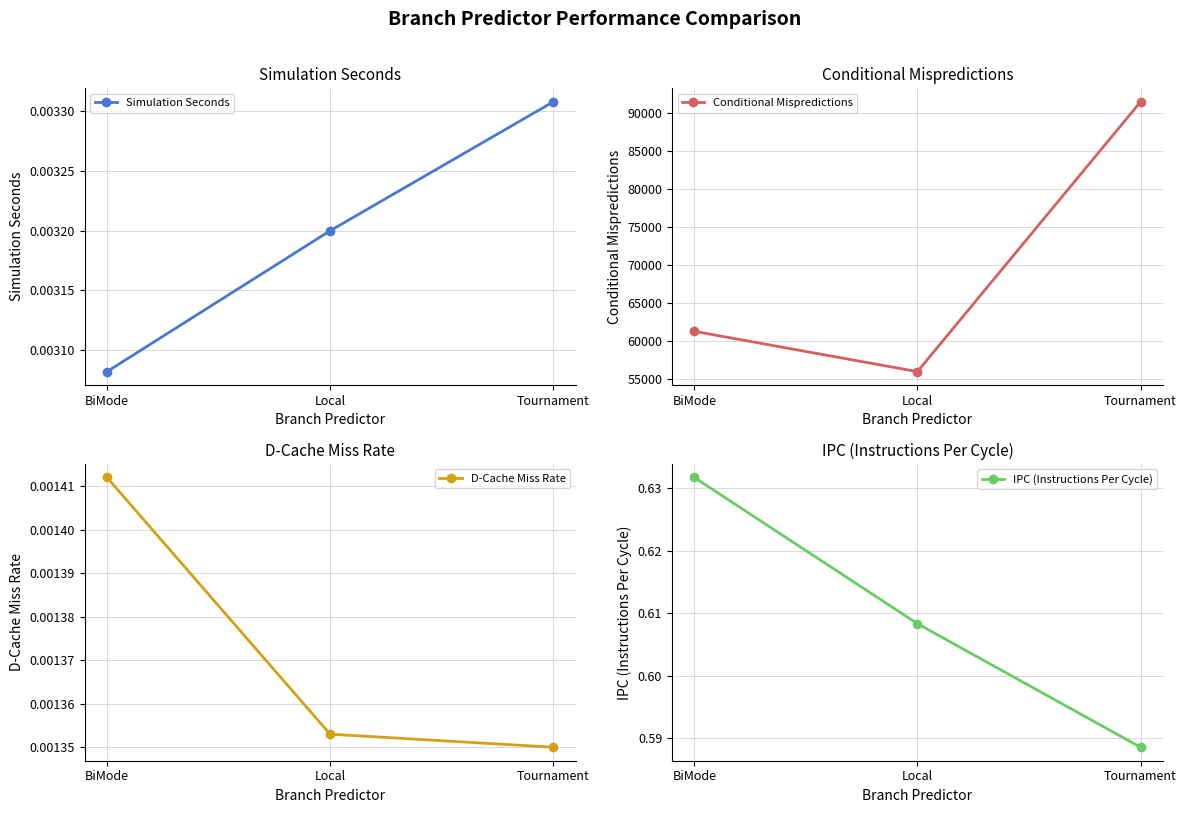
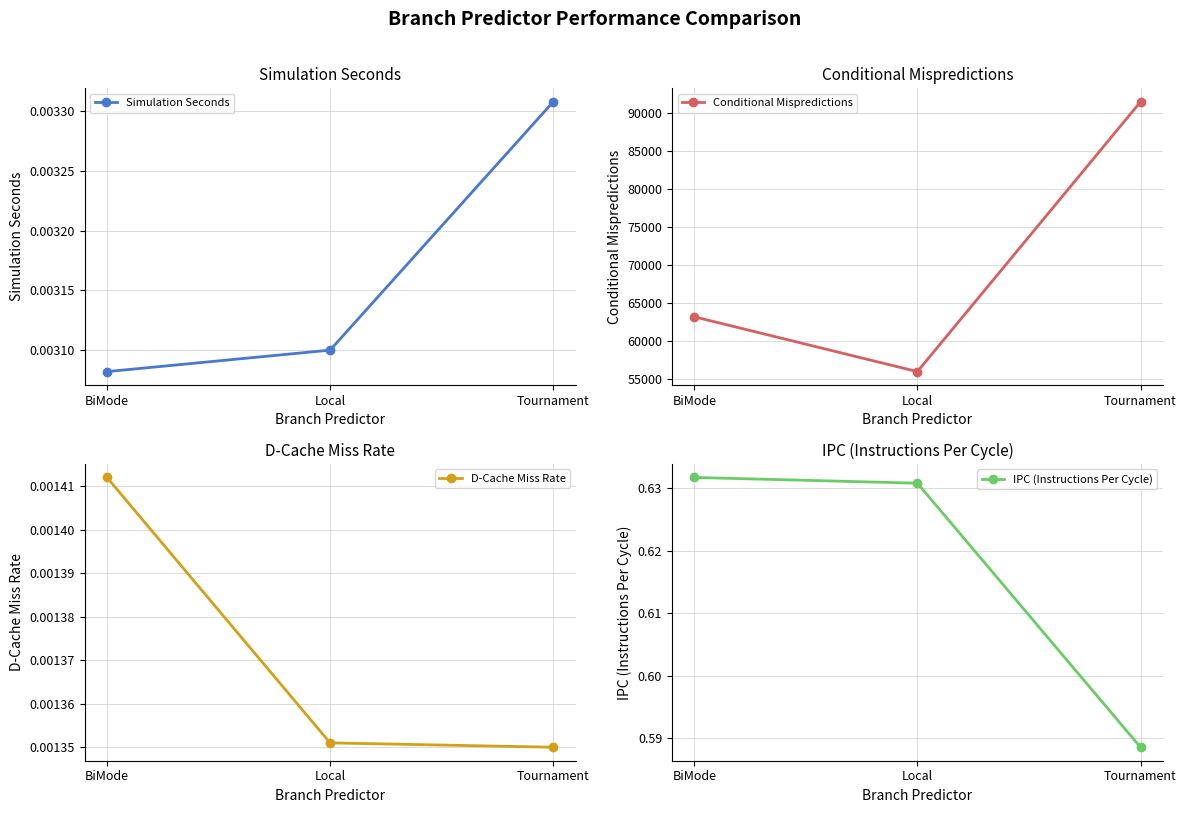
Simulation Seconds, Local: 0.0032 -> 0.0031
Conditional Mispredictions, BiMode: 61000 -> 63000
D-Cache Miss Rate, Local: 0.001353 -> 0.001351
IPC (Instructions Per Cycle), Local: 0.608 -> 0.631
